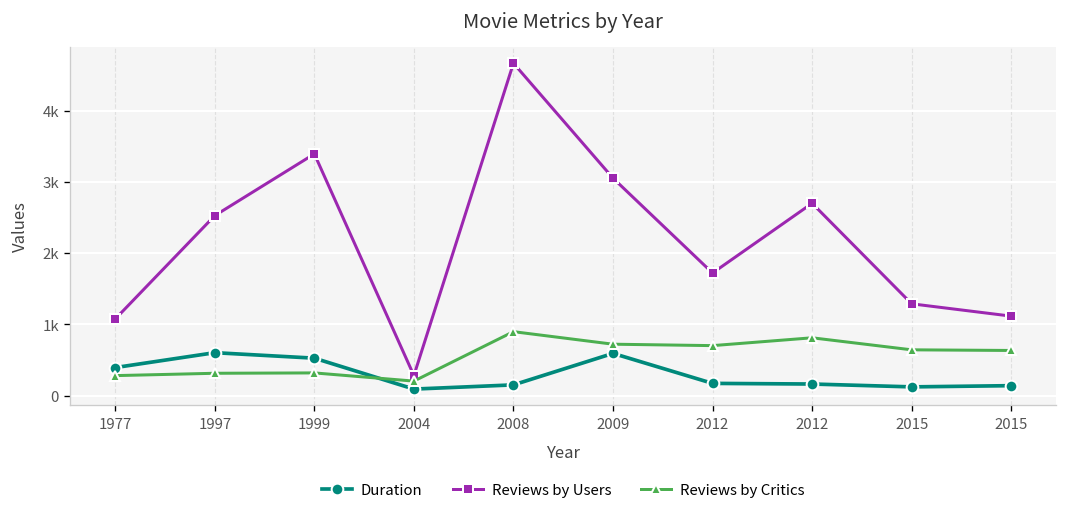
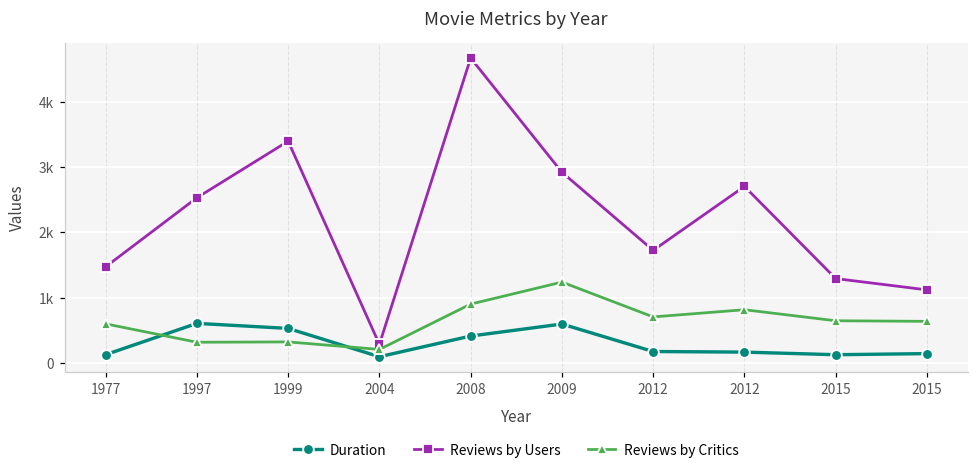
Duration, 1977: 400 -> 100
Reviews by Users, 1977: 1100 -> 1500
Reviews by Critics, 1977: 300 -> 600
Duration, 2008: 200 -> 400
Reviews by Users, 2009: 3100 -> 2900
Reviews by Critics, 2009: 700 -> 1200
